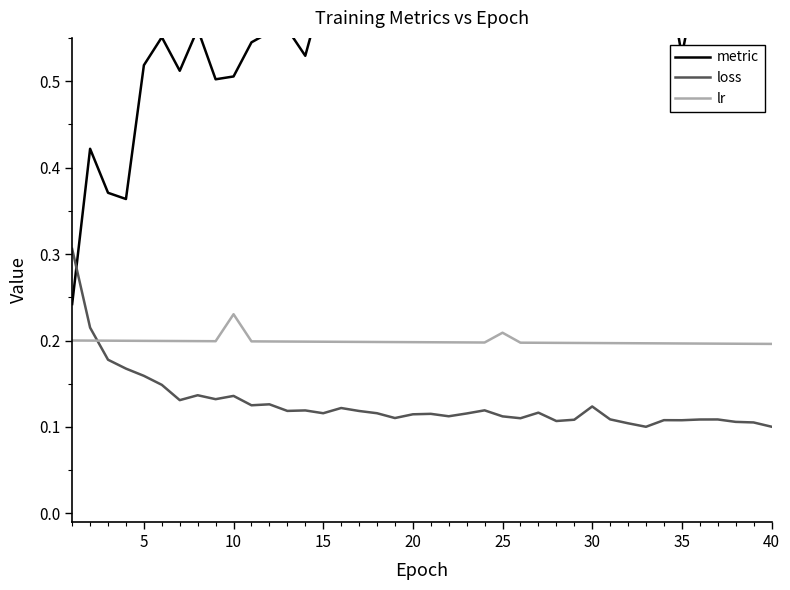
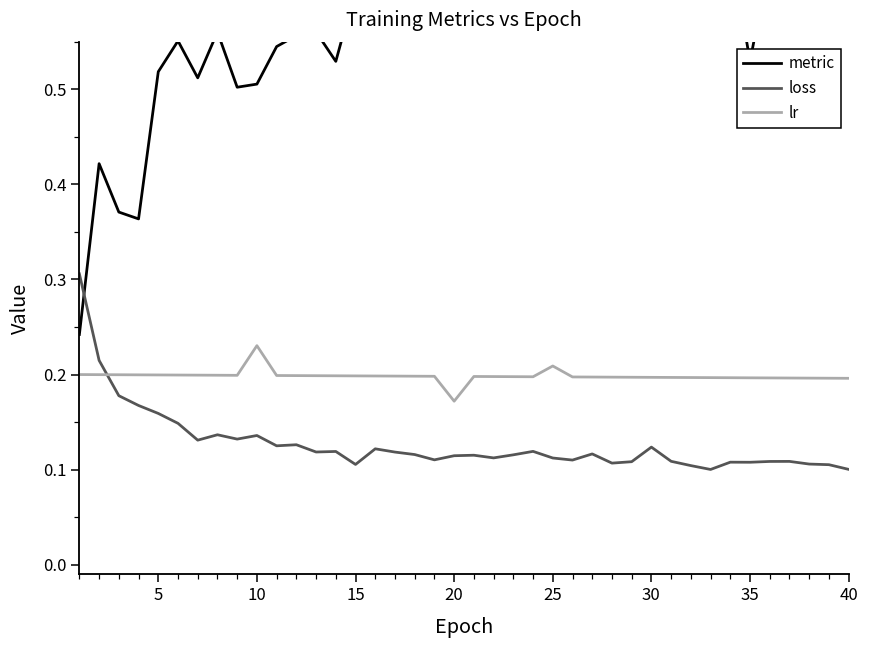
loss, 15: 0.12 -> 0.11
lr, 20: 0.20 -> 0.17
